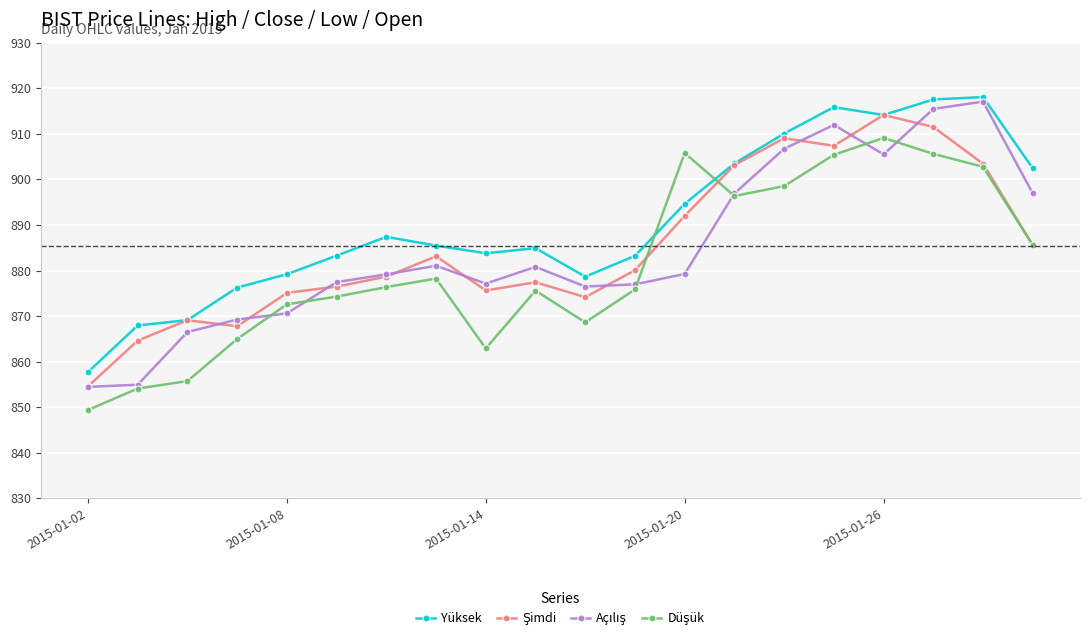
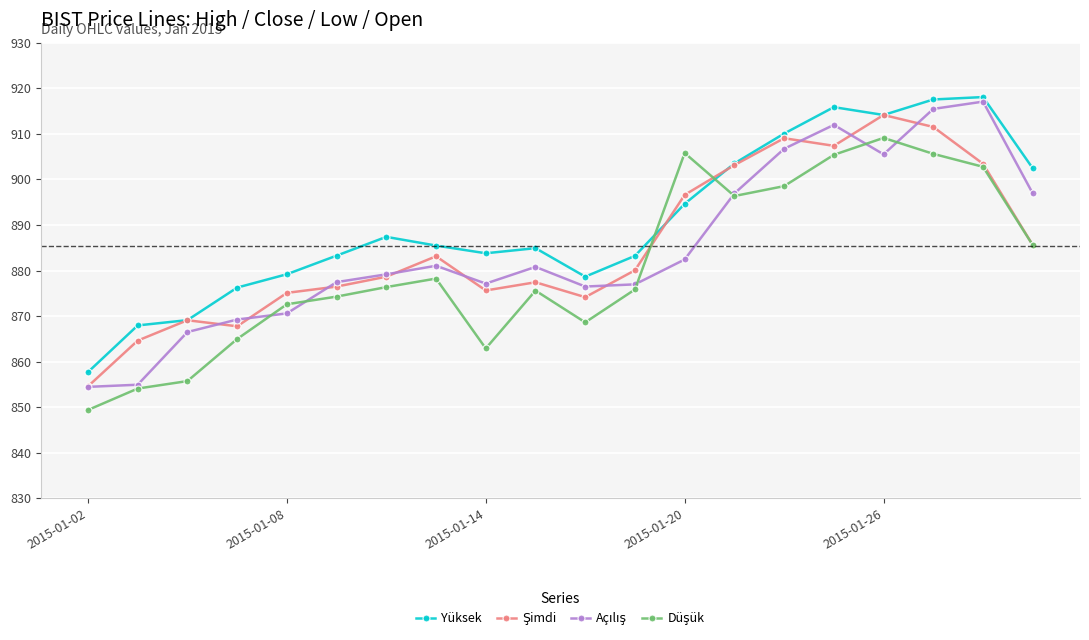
Şimdi, 2015-01-20: 892 -> 897
Açılış, 2015-01-20: 879 -> 882
